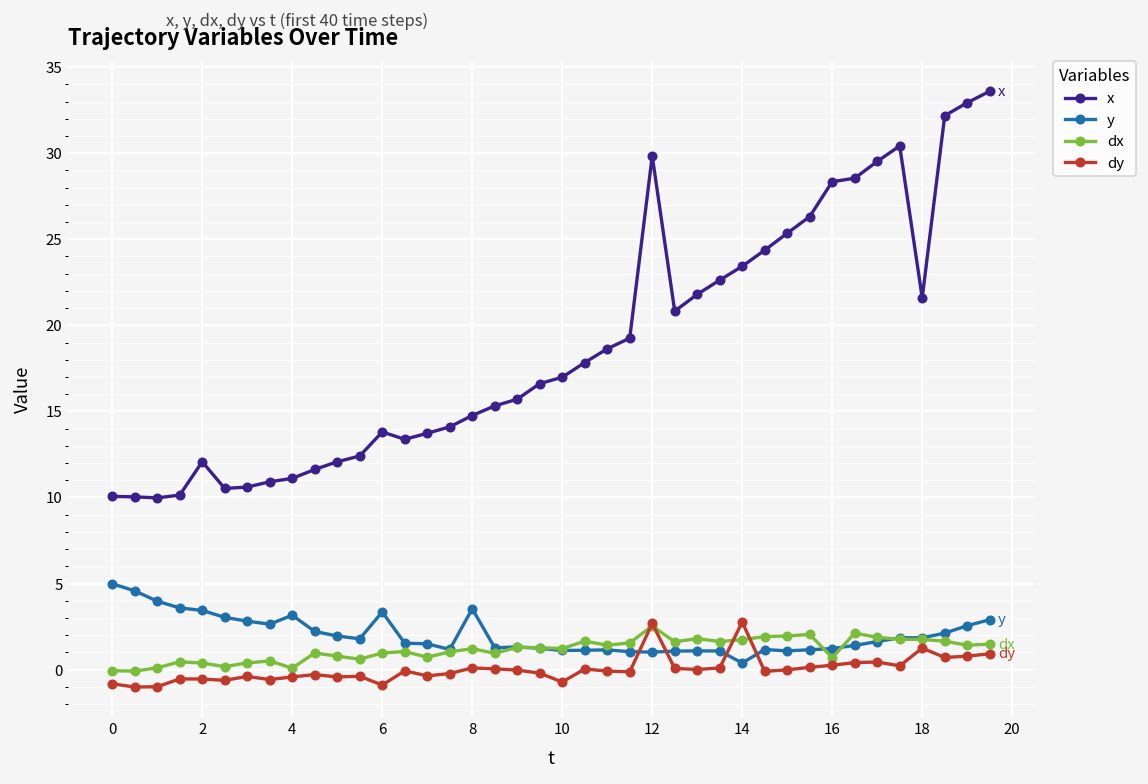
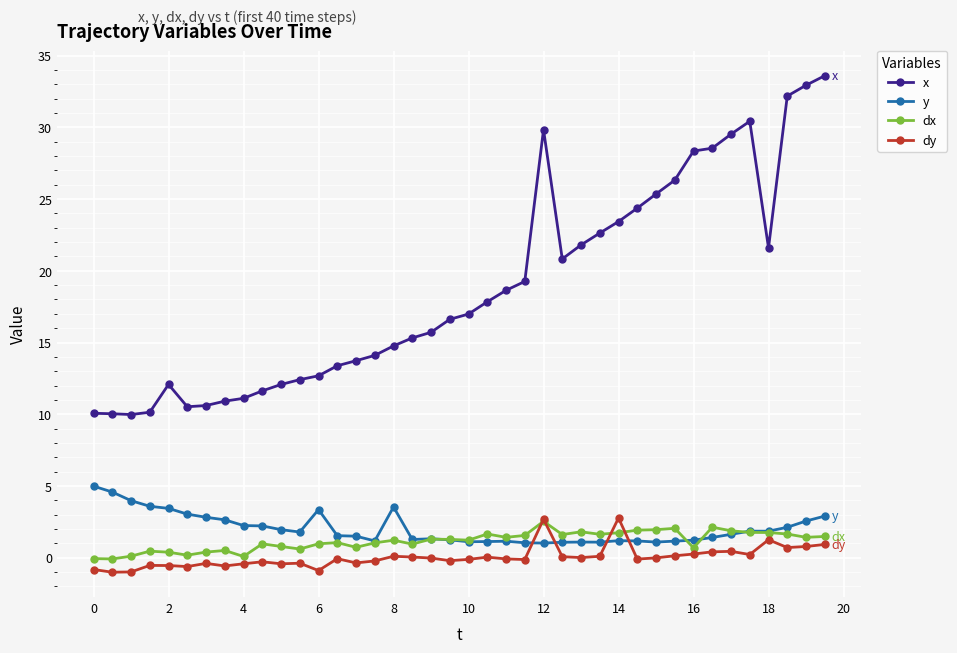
y, 4: 3.2 -> 2.2
x, 6: 13.8 -> 12.7
dy, 10: -0.7 -> -0.1
y, 14: 0.4 -> 1.2
